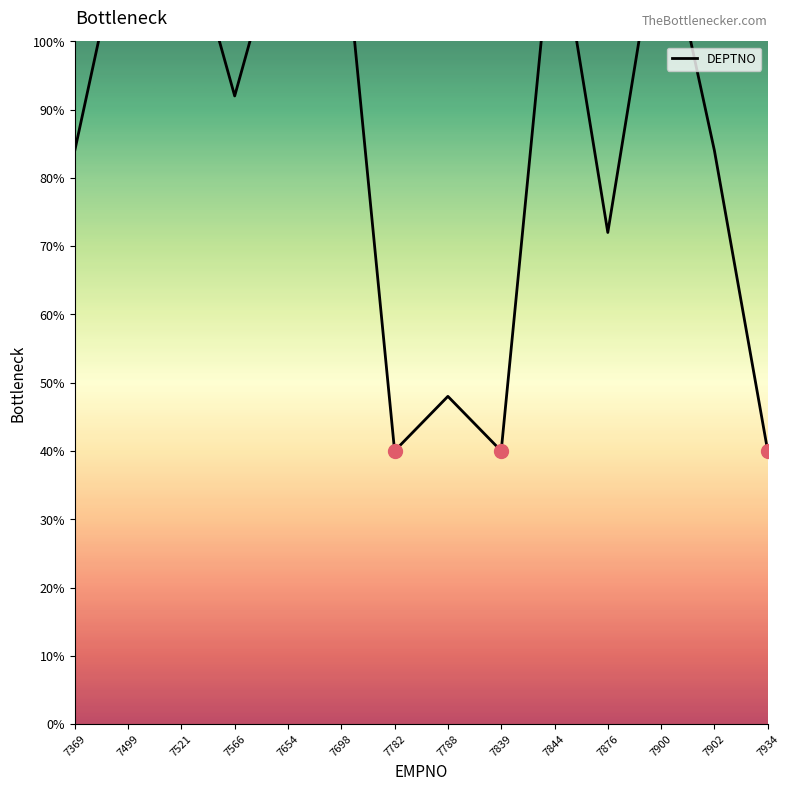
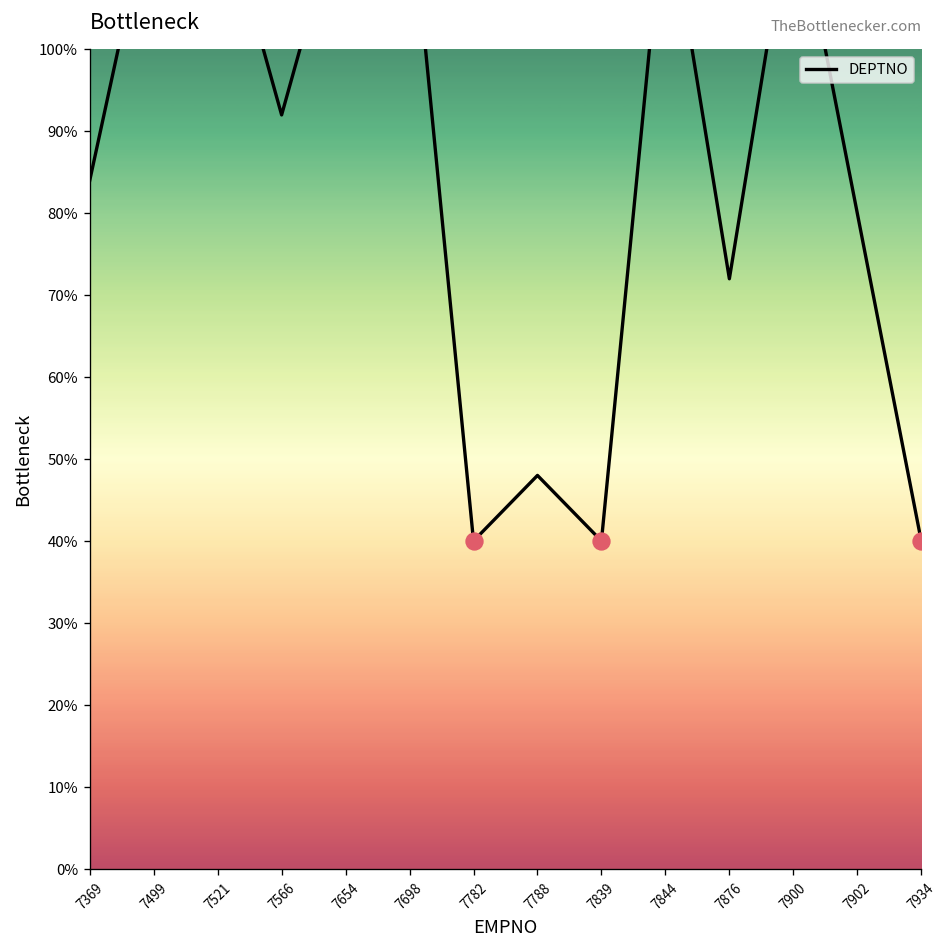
DEPTNO, 7902: 84% -> 80%
